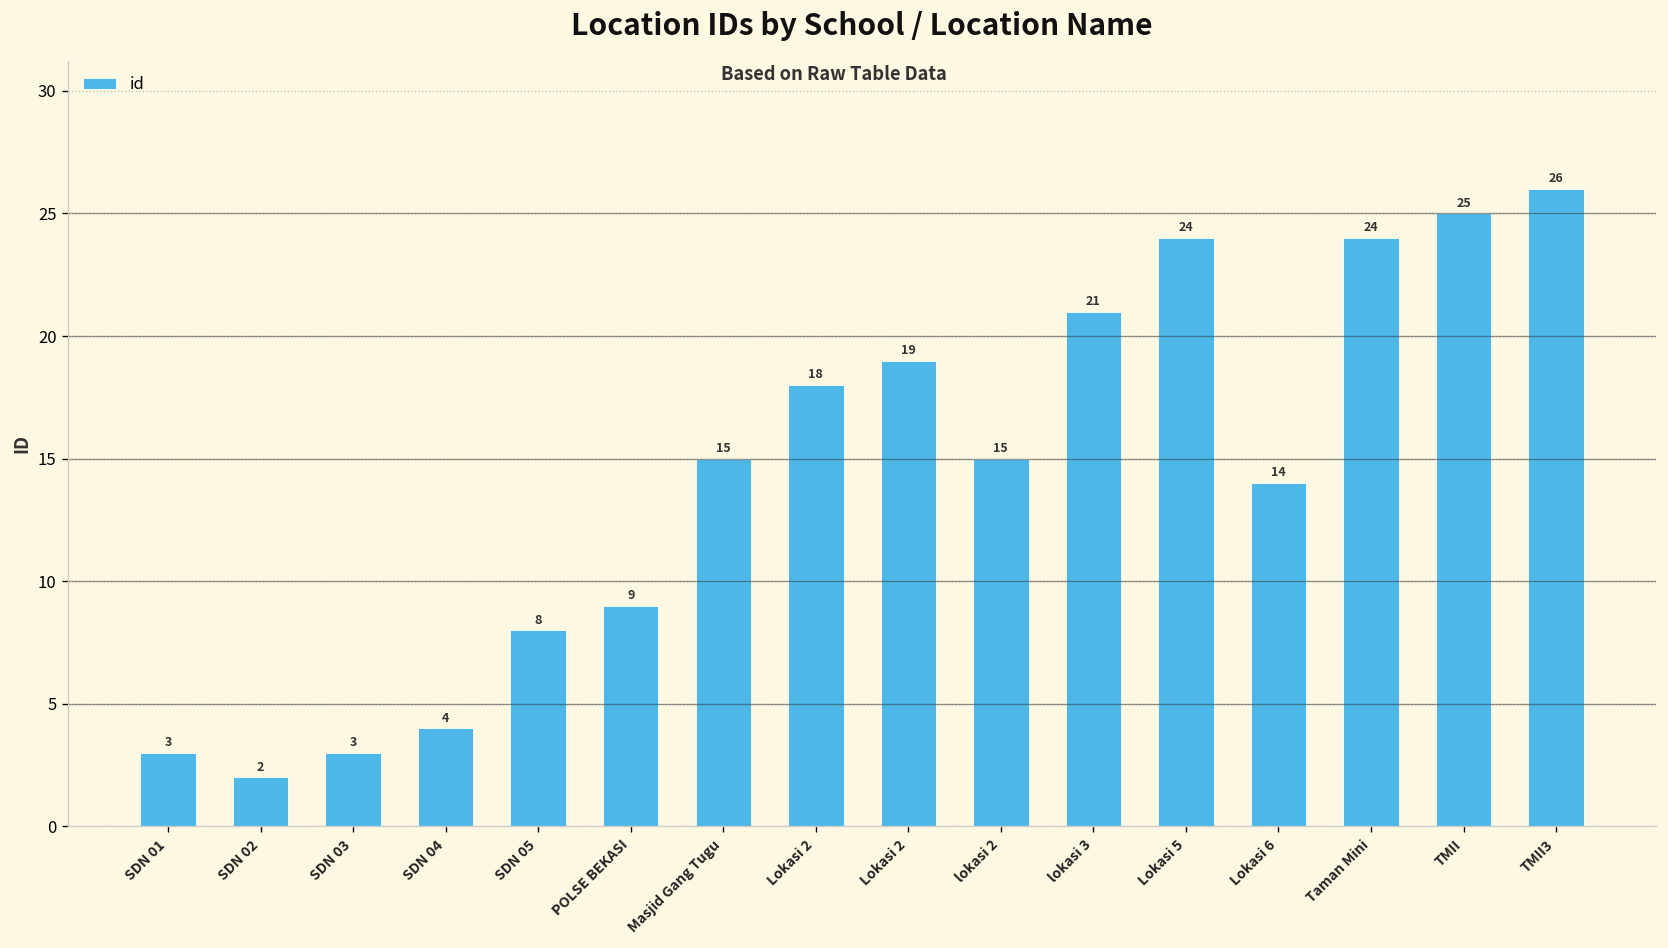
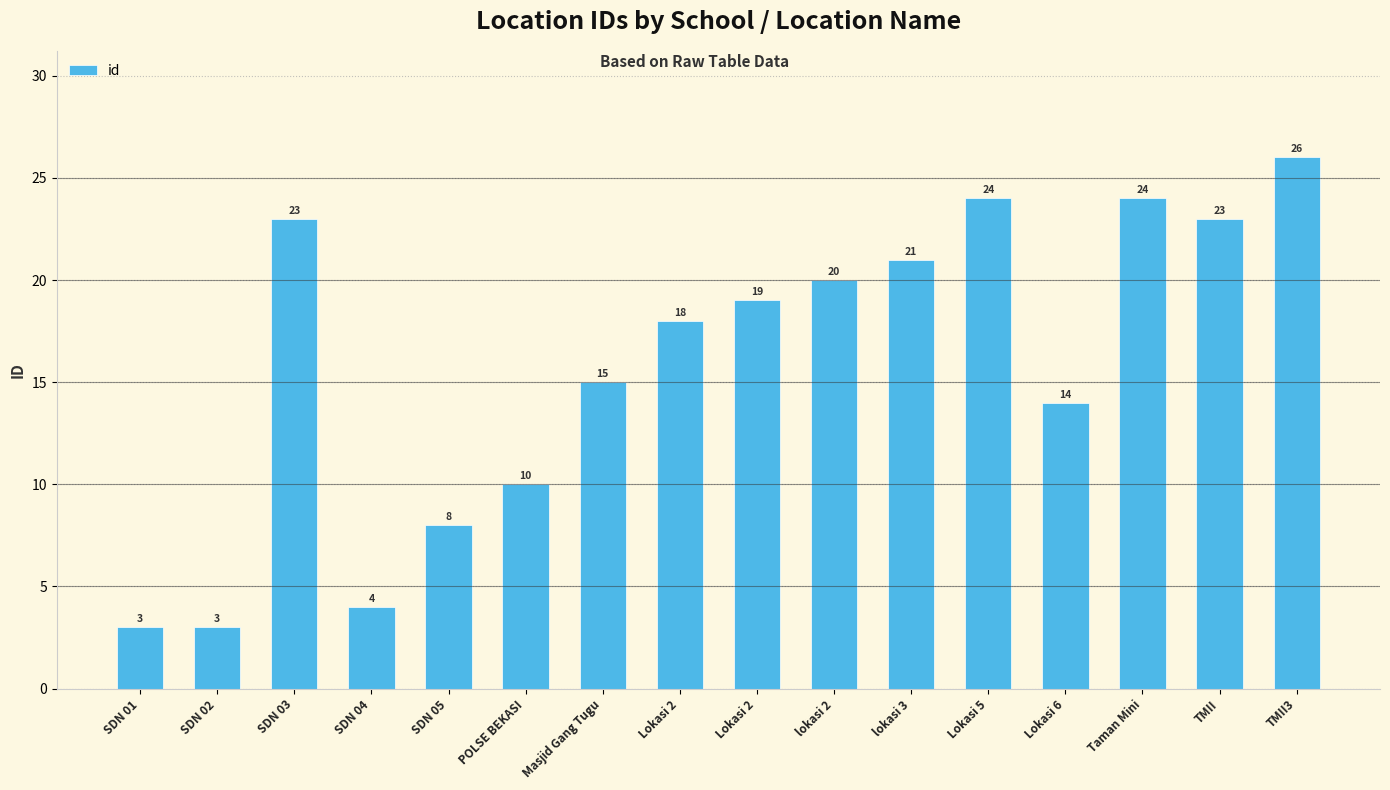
SDN 02: 2 -> 3
SDN 03: 3 -> 23
POLSE BEKASI: 9 -> 10
lokasi 2: 15 -> 20
TMII: 25 -> 23
